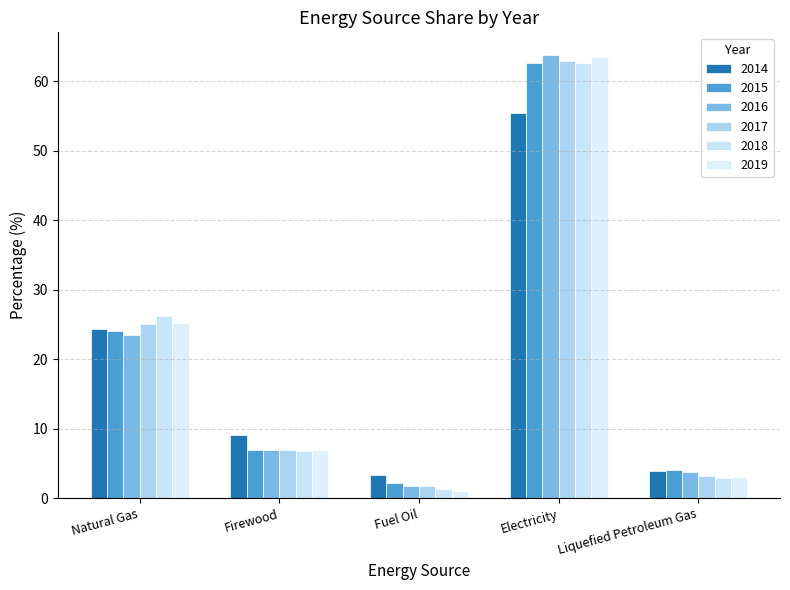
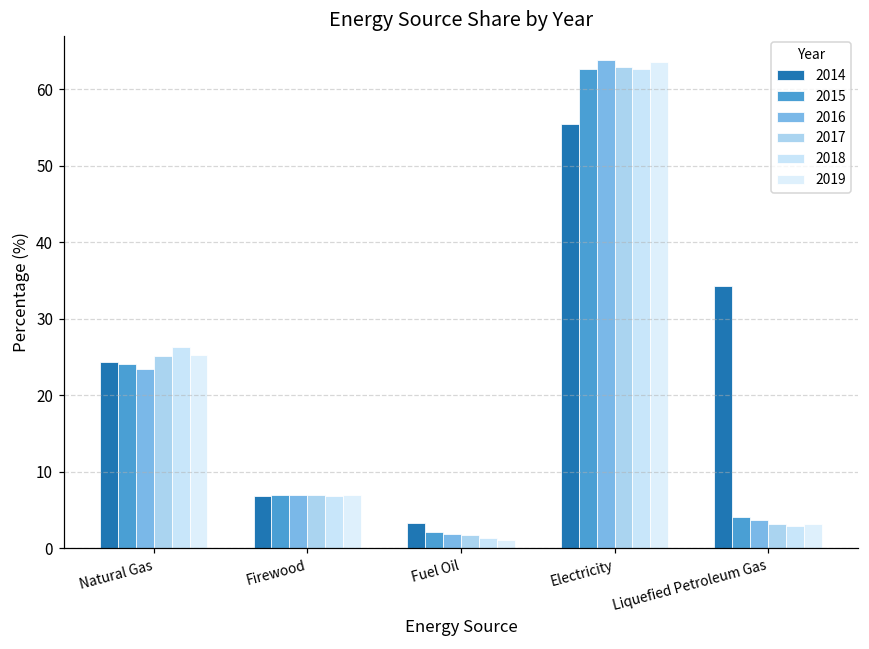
2014, Firewood: 9 -> 7
2014, Liquefied Petroleum Gas: 4 -> 34
